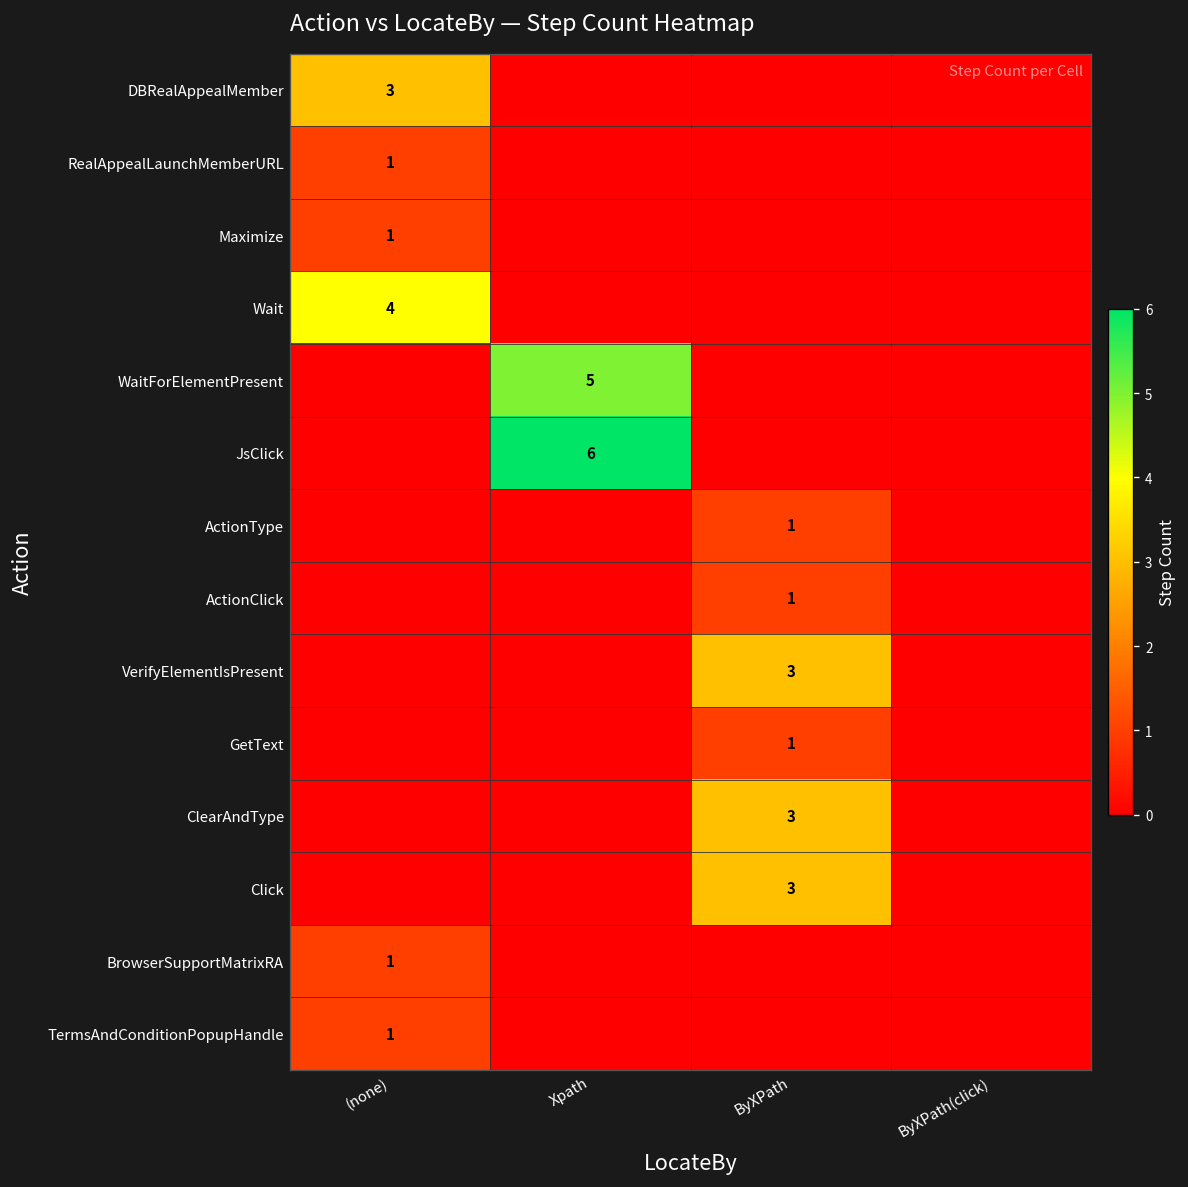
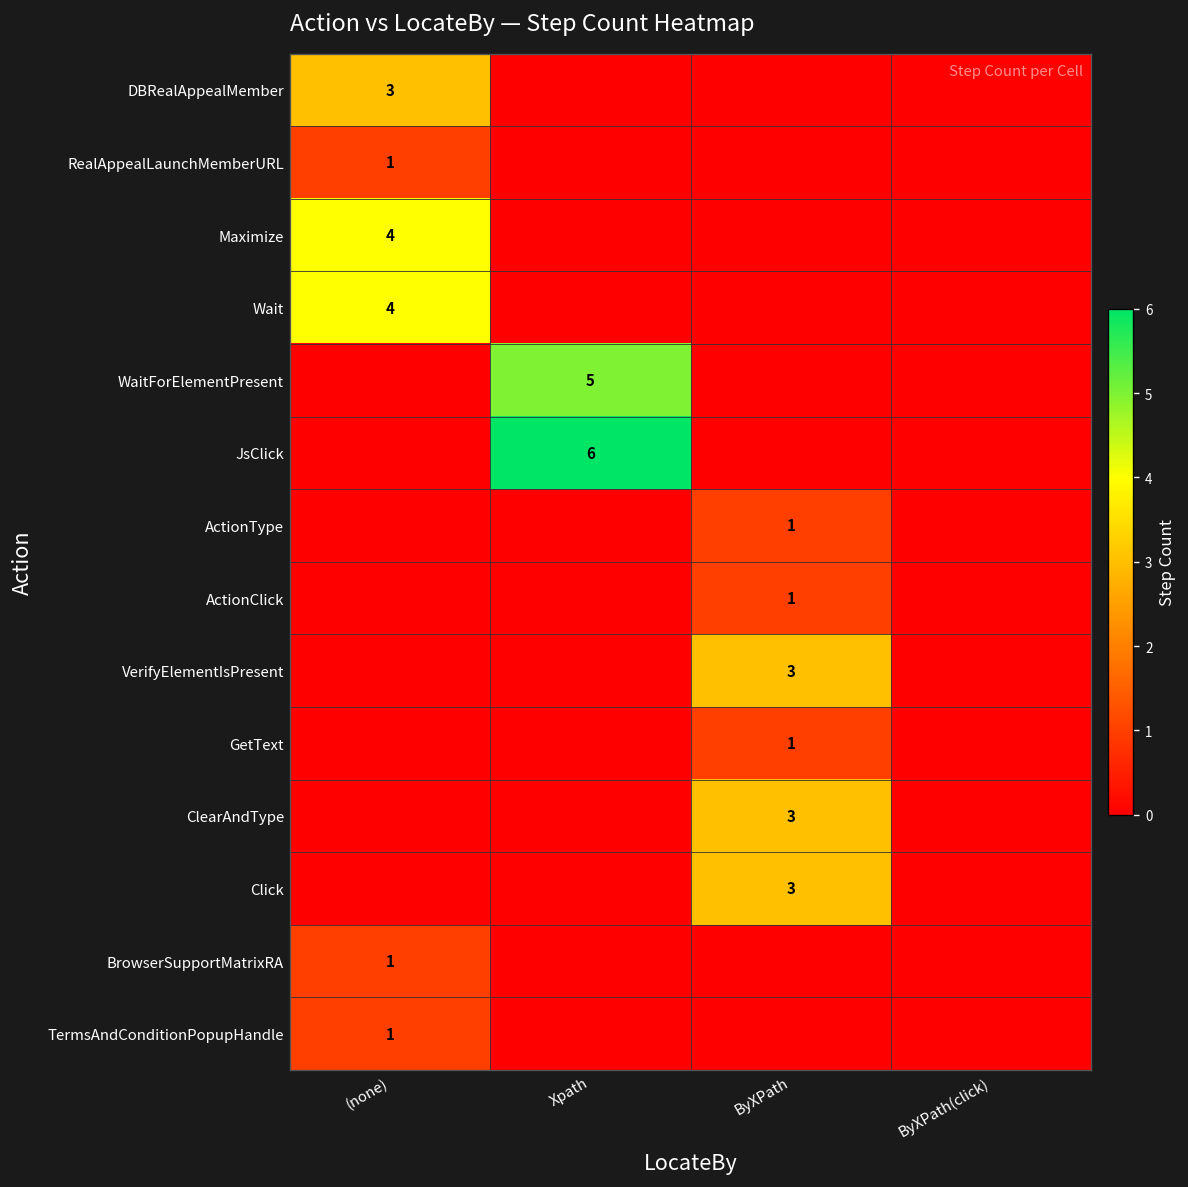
Maximize, (none): 1 -> 4
